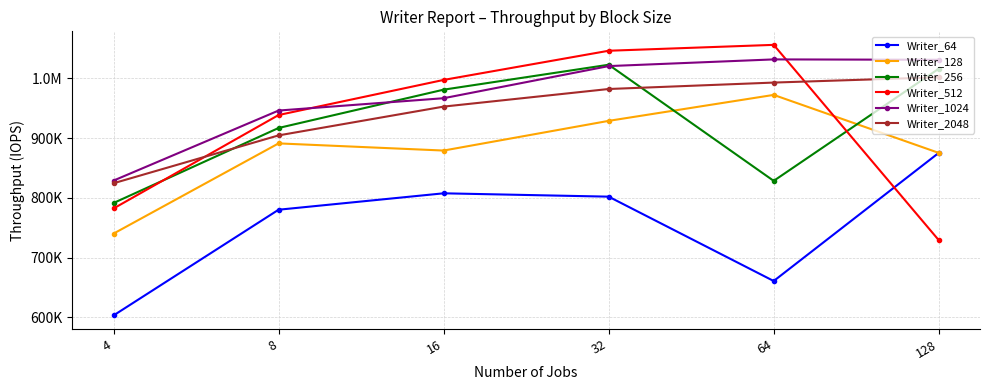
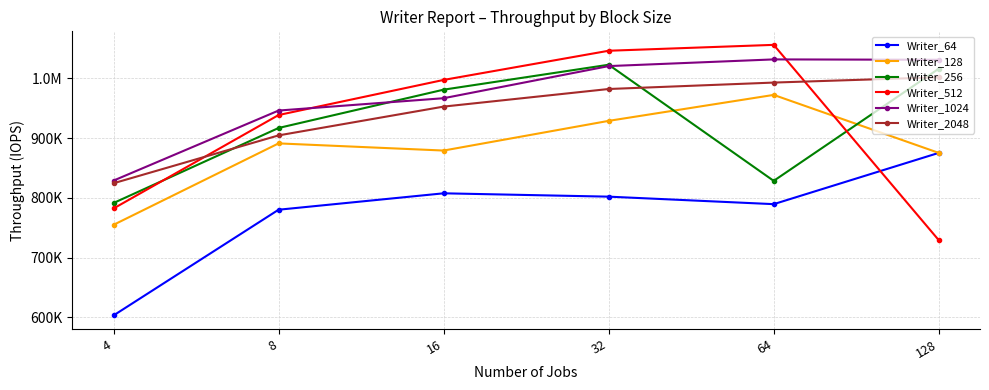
Writer_128, 4: 740000 -> 750000
Writer_64, 64: 660000 -> 790000
